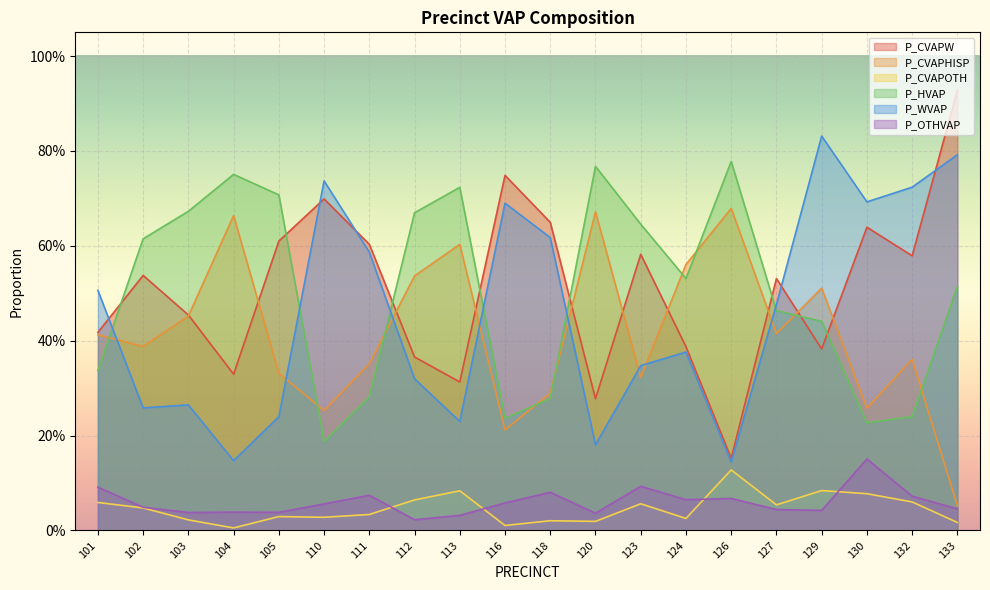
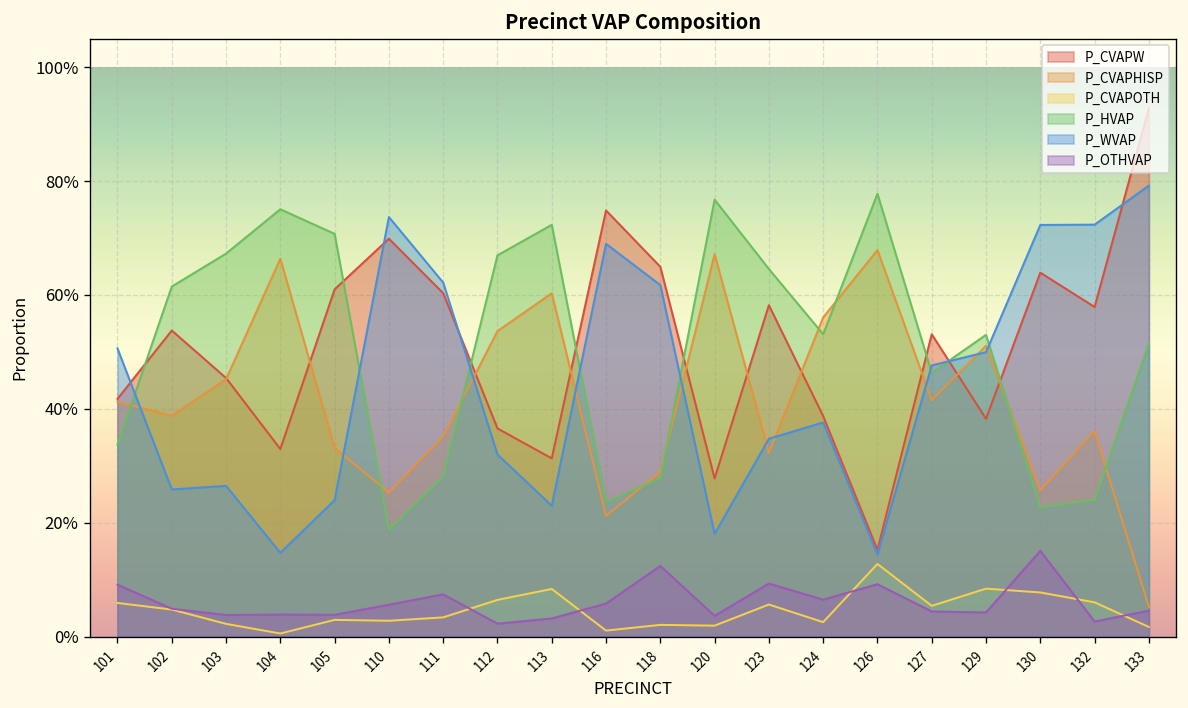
P_WVAP, 111: 59% -> 62%
P_OTHVAP, 118: 8% -> 12%
P_OTHVAP, 126: 7% -> 9%
P_HVAP, 129: 44% -> 53%
P_WVAP, 129: 83% -> 50%
P_WVAP, 130: 69% -> 72%
P_OTHVAP, 132: 7% -> 3%
